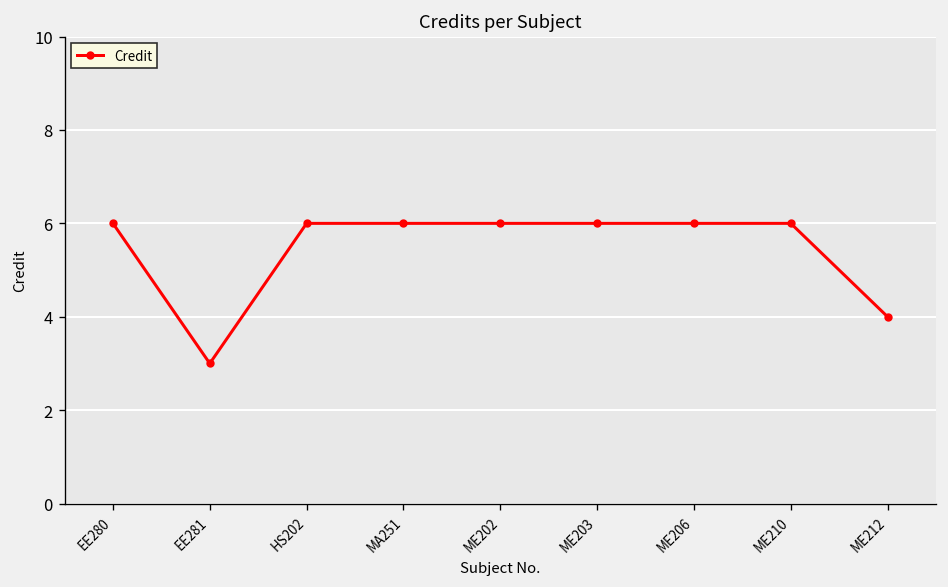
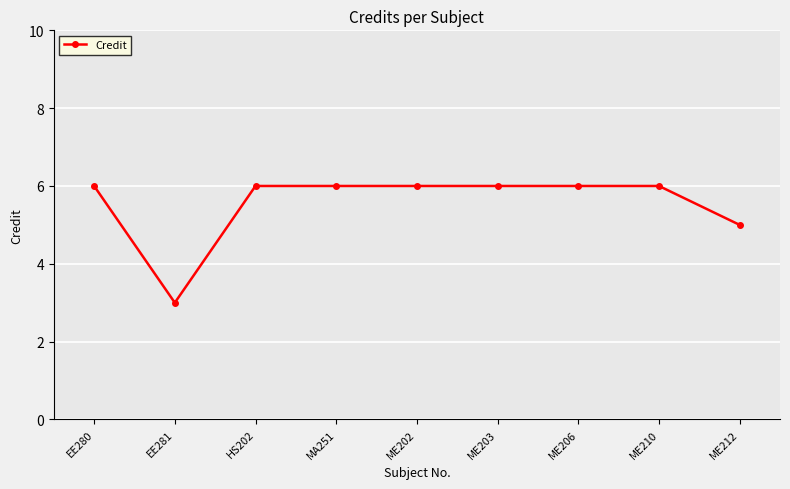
ME212: 4 -> 5
